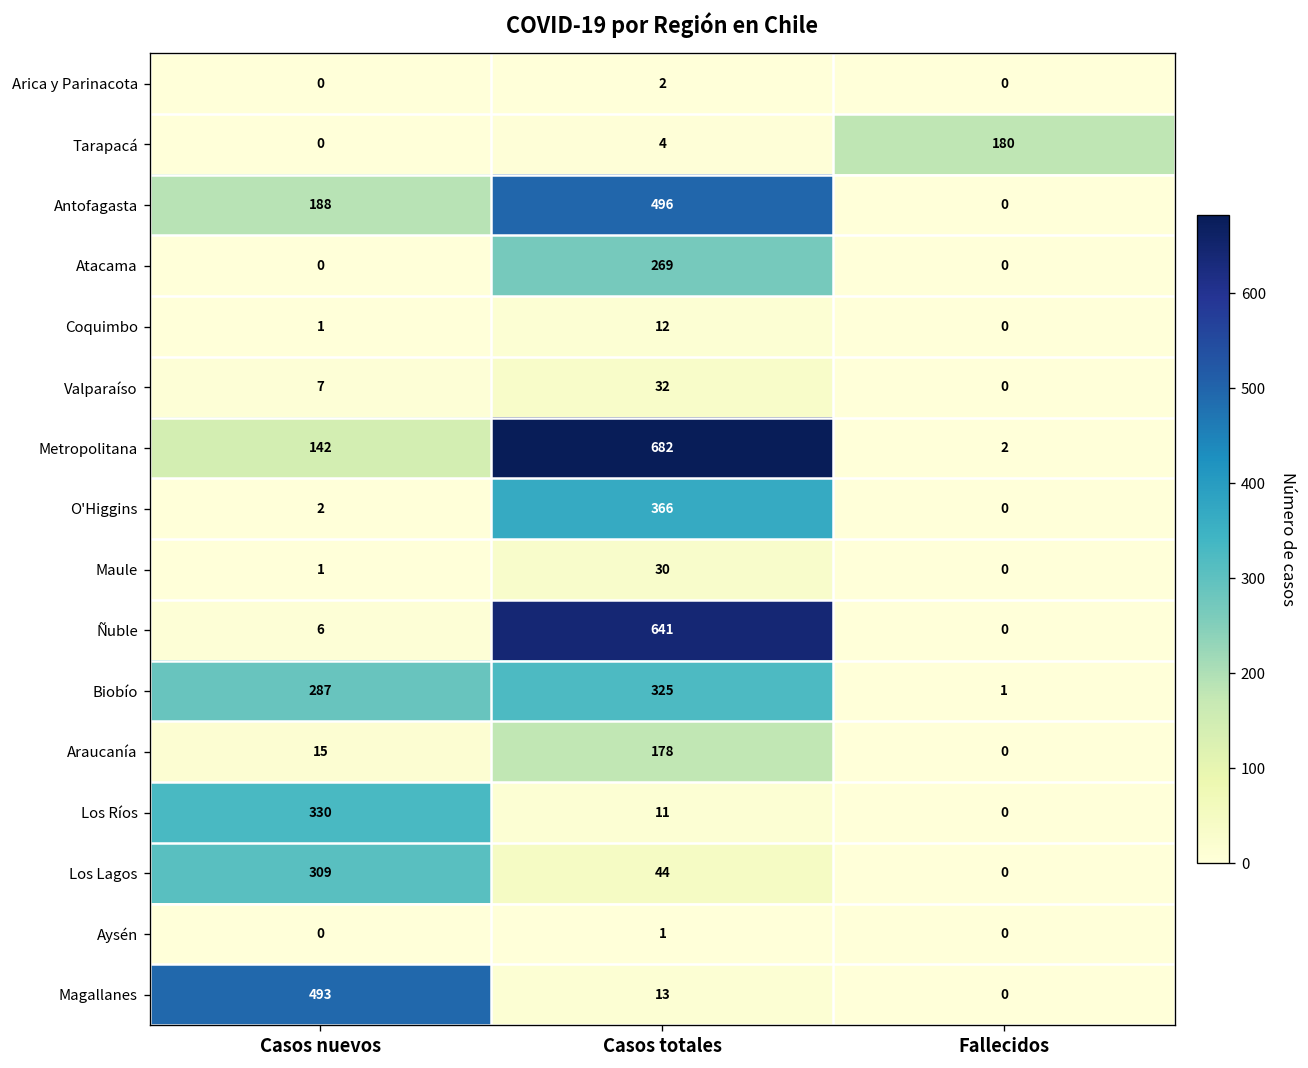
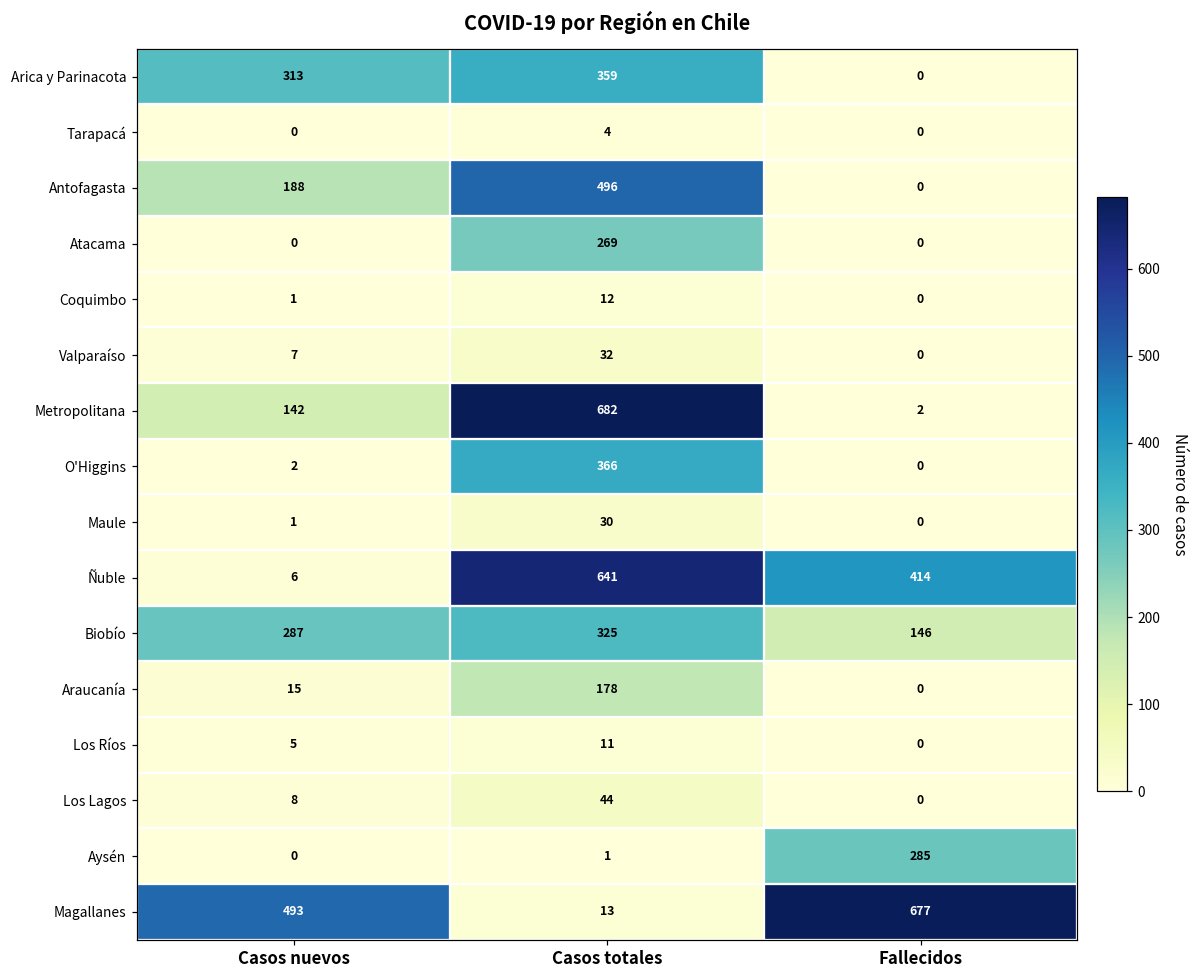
Arica y Parinacota, Casos nuevos: 0 -> 313
Arica y Parinacota, Casos totales: 2 -> 359
Tarapacá, Fallecidos: 180 -> 0
Ñuble, Fallecidos: 0 -> 414
Biobío, Fallecidos: 1 -> 146
Los Ríos, Casos nuevos: 330 -> 5
Los Lagos, Casos nuevos: 309 -> 8
Aysén, Fallecidos: 0 -> 285
Magallanes, Fallecidos: 0 -> 677
